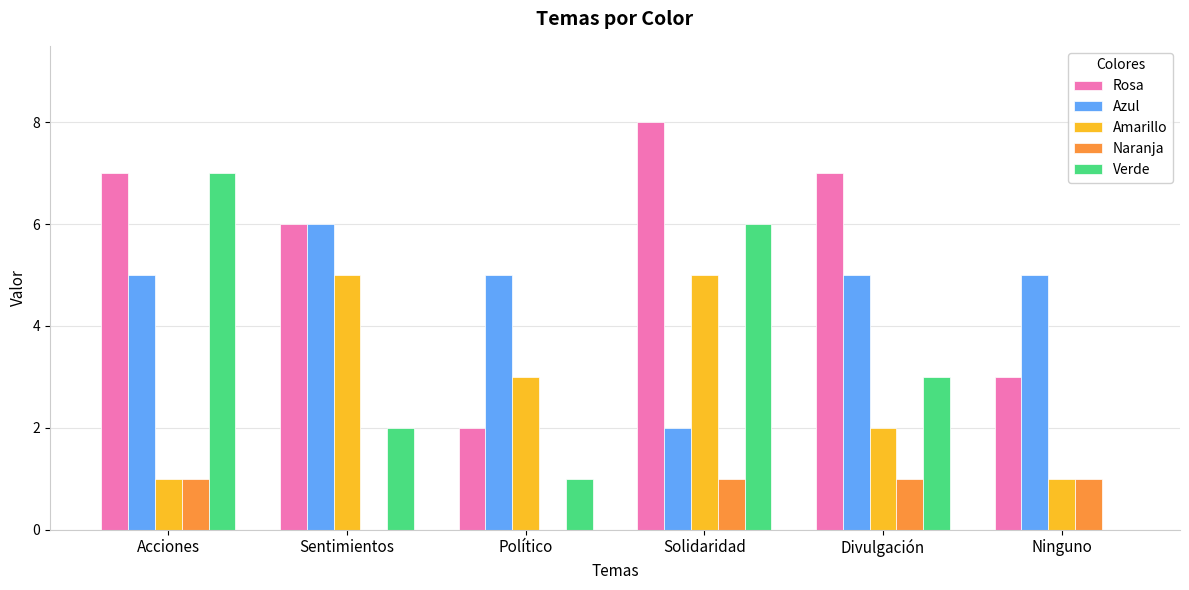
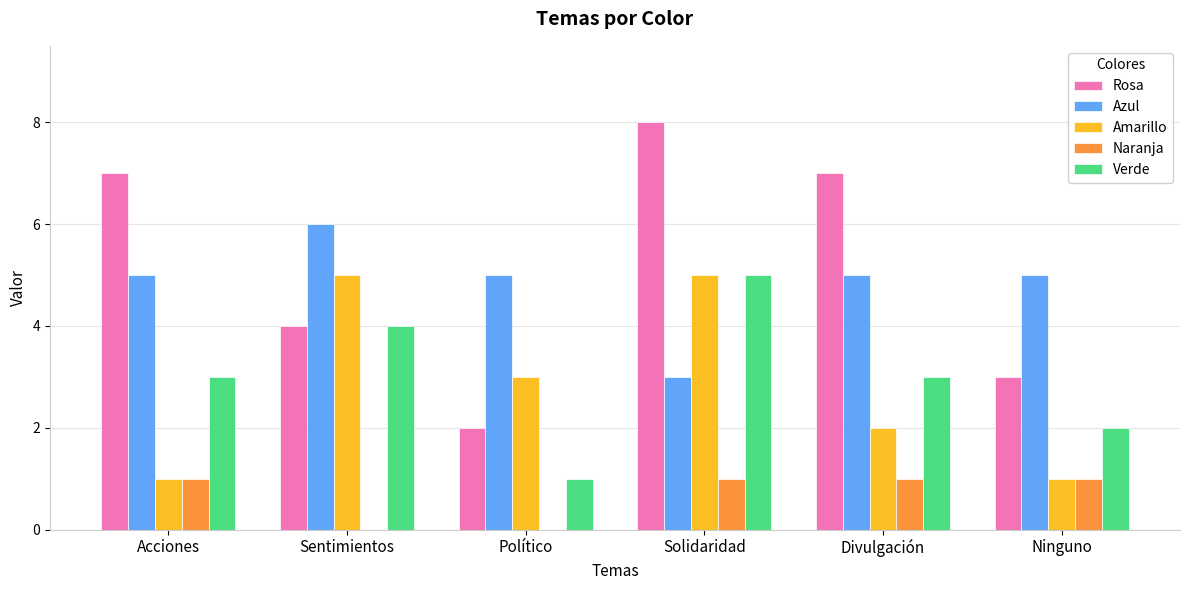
Verde, Acciones: 7 -> 3
Rosa, Sentimientos: 6 -> 4
Verde, Sentimientos: 2 -> 4
Azul, Solidaridad: 2 -> 3
Verde, Solidaridad: 6 -> 5
Verde, Ninguno: 0 -> 2
